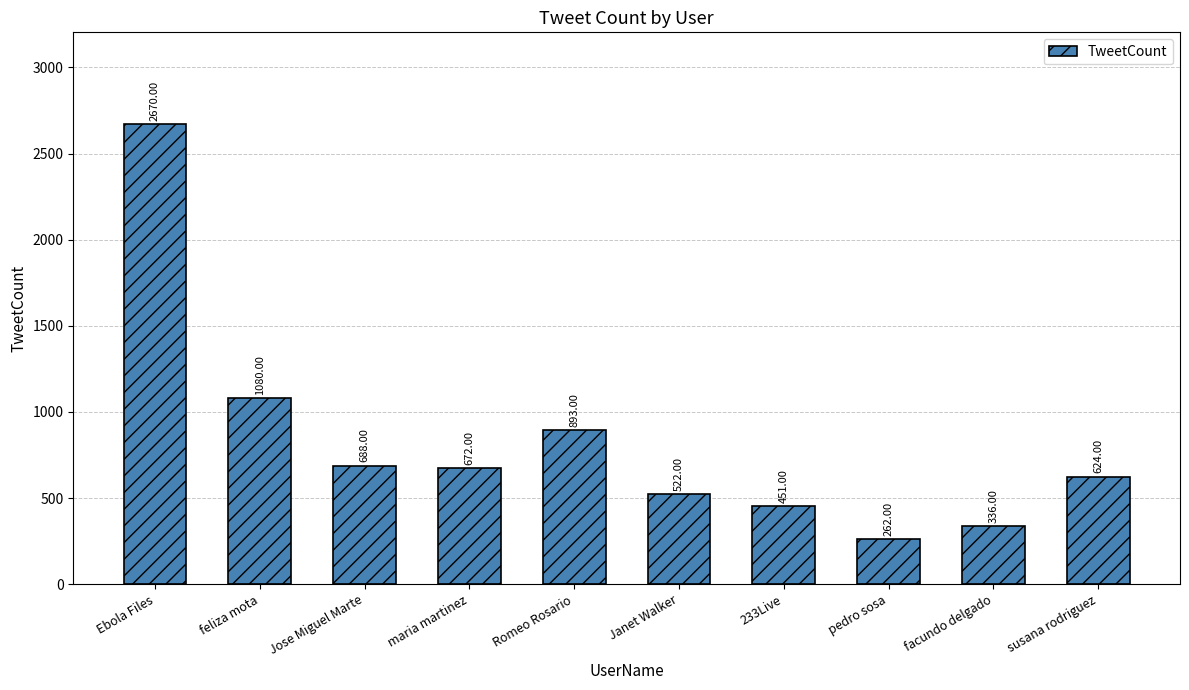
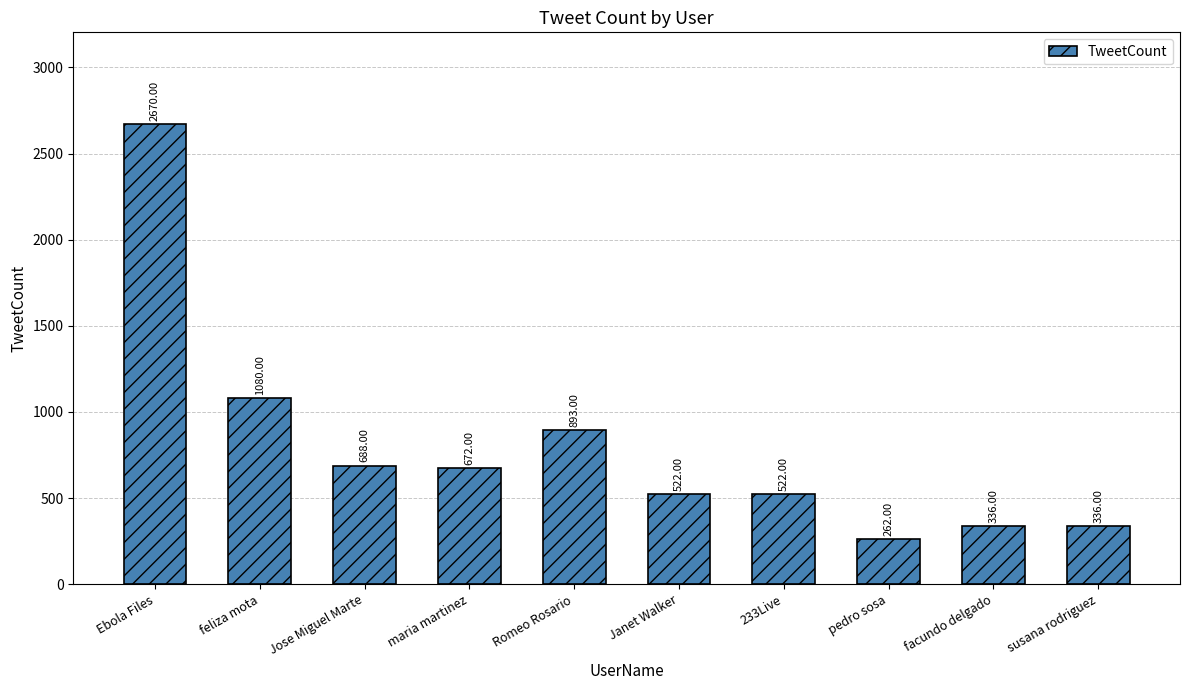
233Live: 451.00 -> 522.00
susana rodriguez: 624.00 -> 336.00
